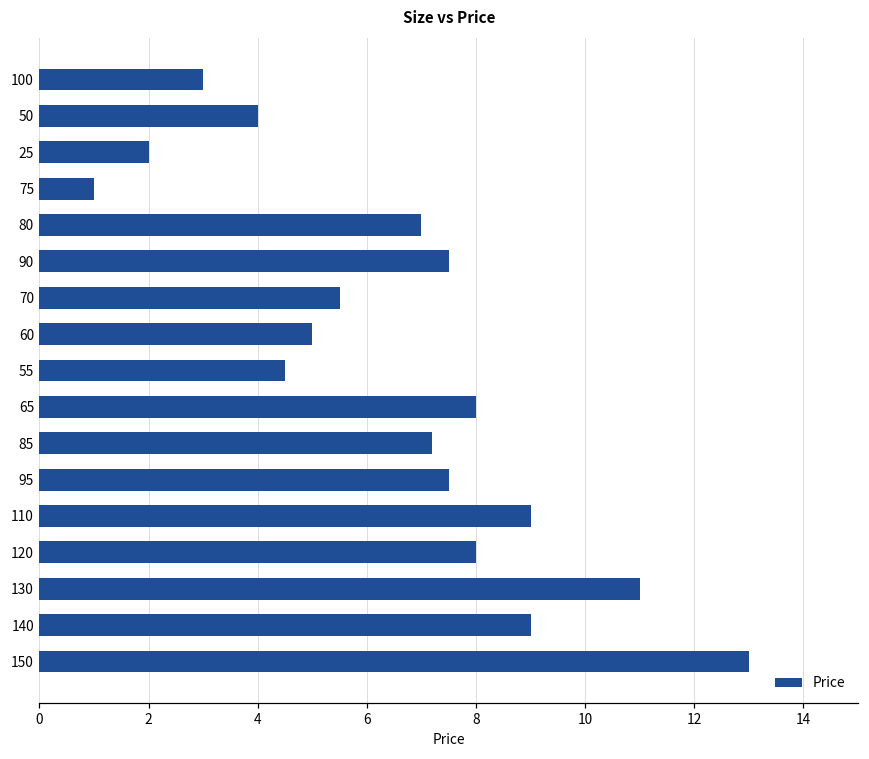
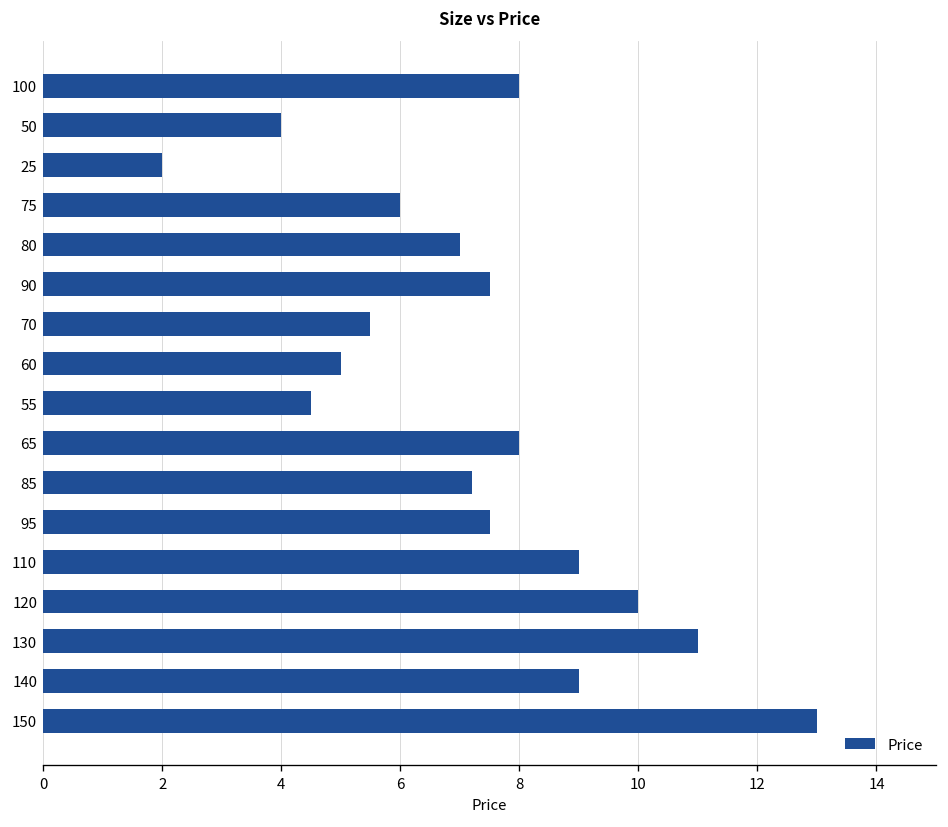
100: 3 -> 8
75: 1 -> 6
120: 8 -> 10
